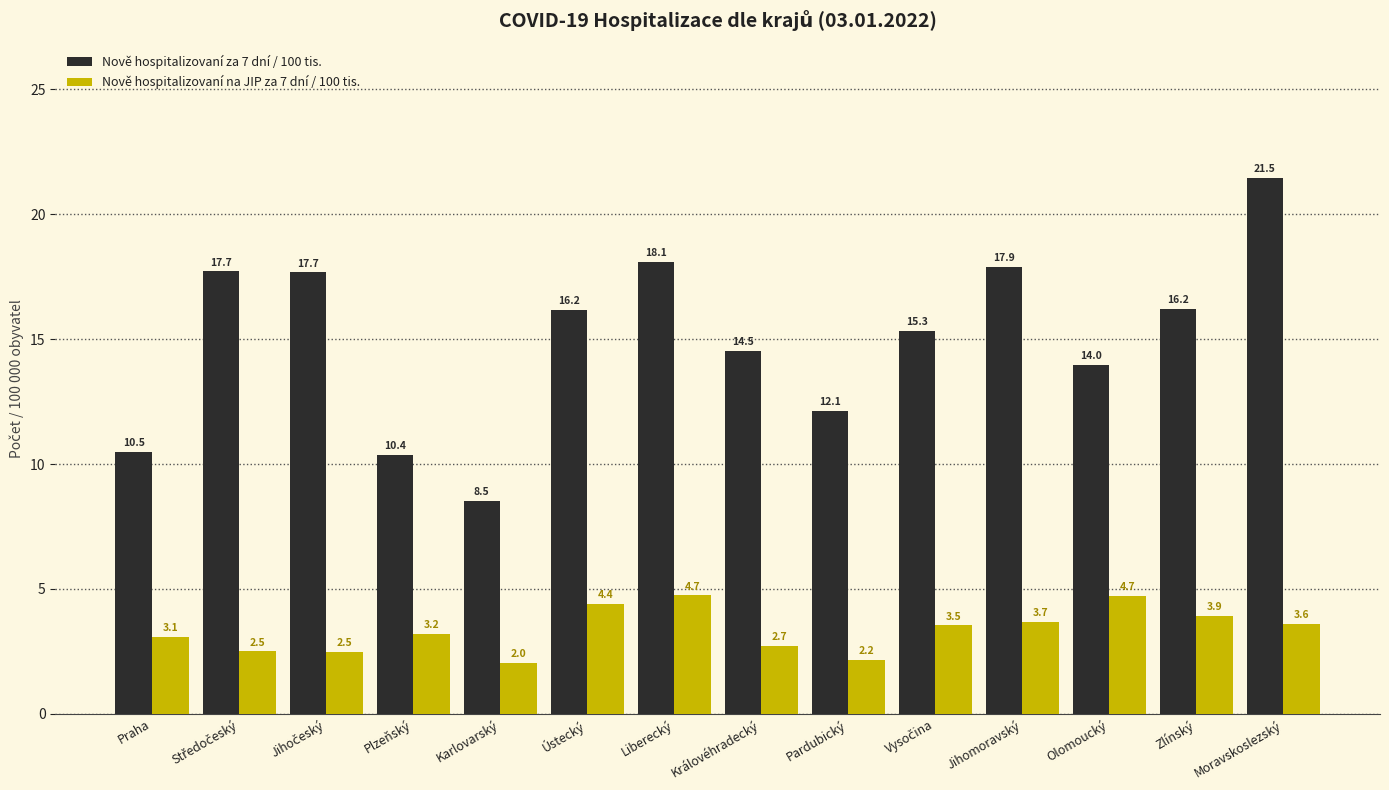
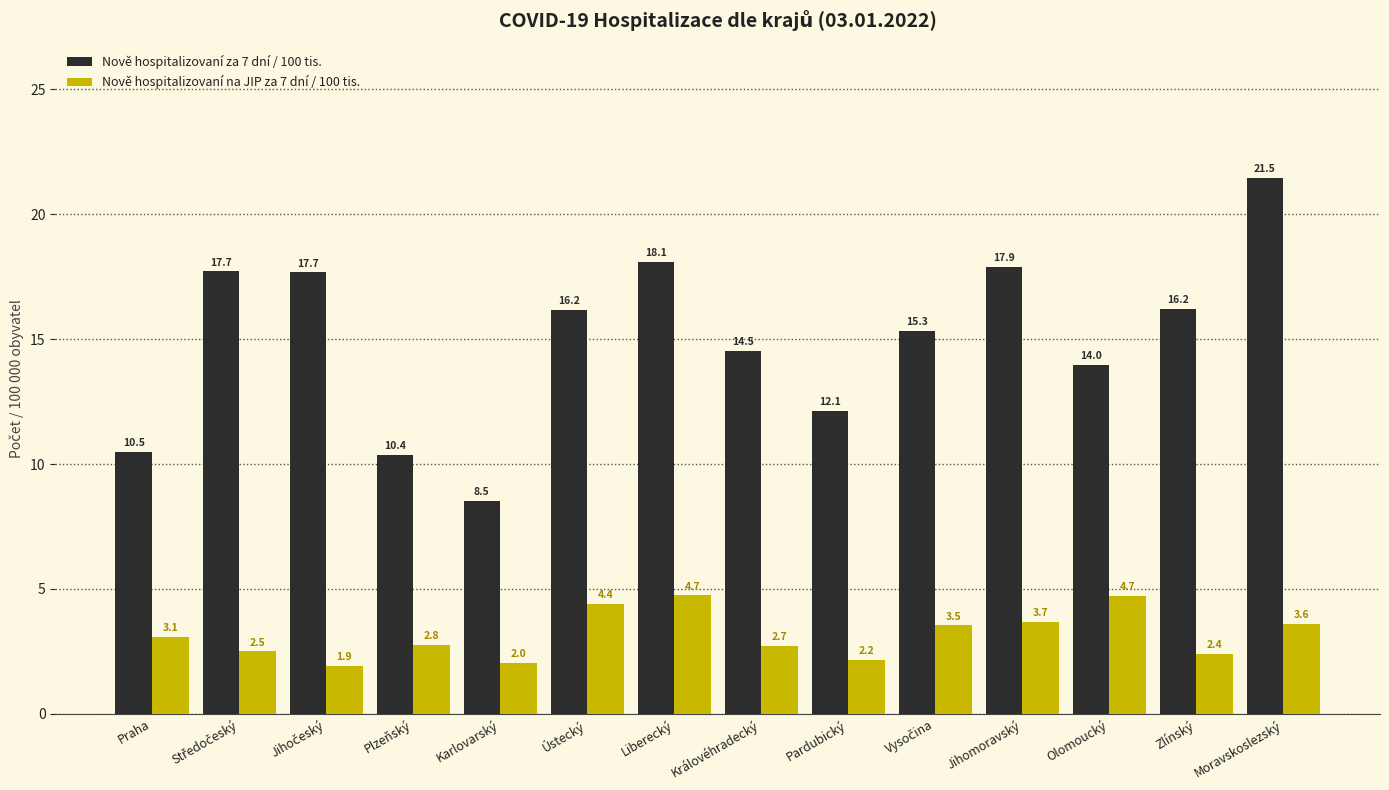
Nově hospitalizovaní na JIP za 7 dní / 100 tis., Jihočeský: 2.5 -> 1.9
Nově hospitalizovaní na JIP za 7 dní / 100 tis., Plzeňský: 3.2 -> 2.8
Nově hospitalizovaní na JIP za 7 dní / 100 tis., Zlínský: 3.9 -> 2.4
